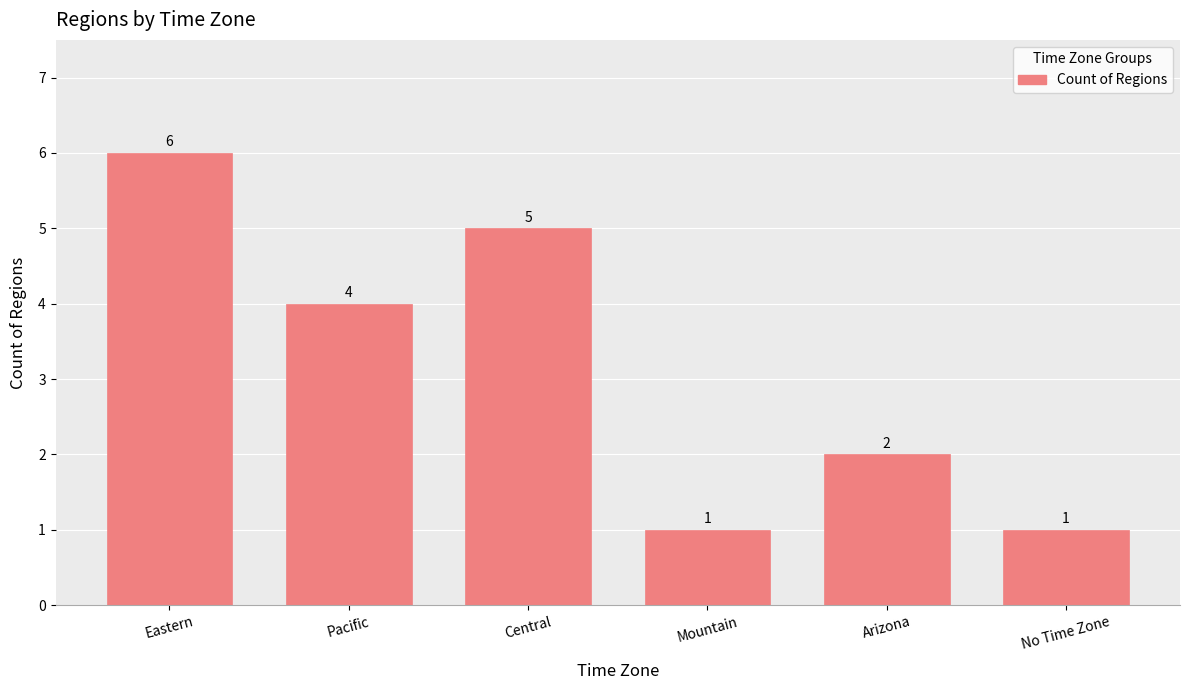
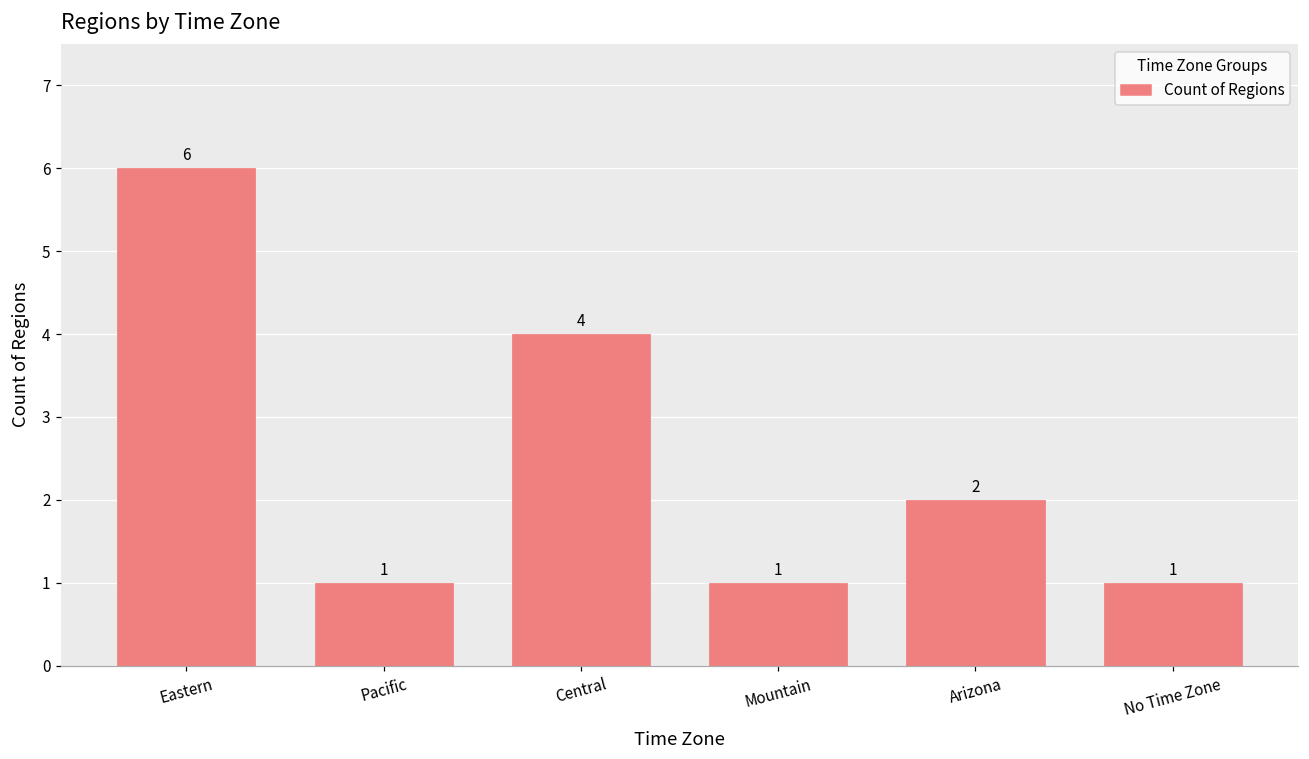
Pacific: 4 -> 1
Central: 5 -> 4
